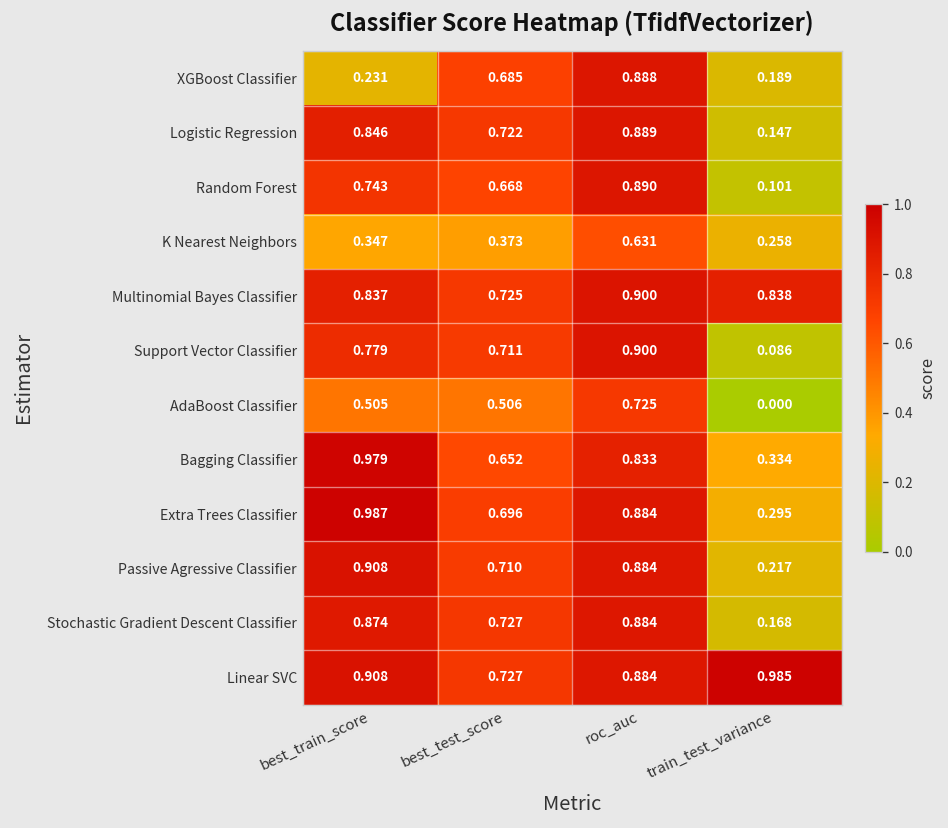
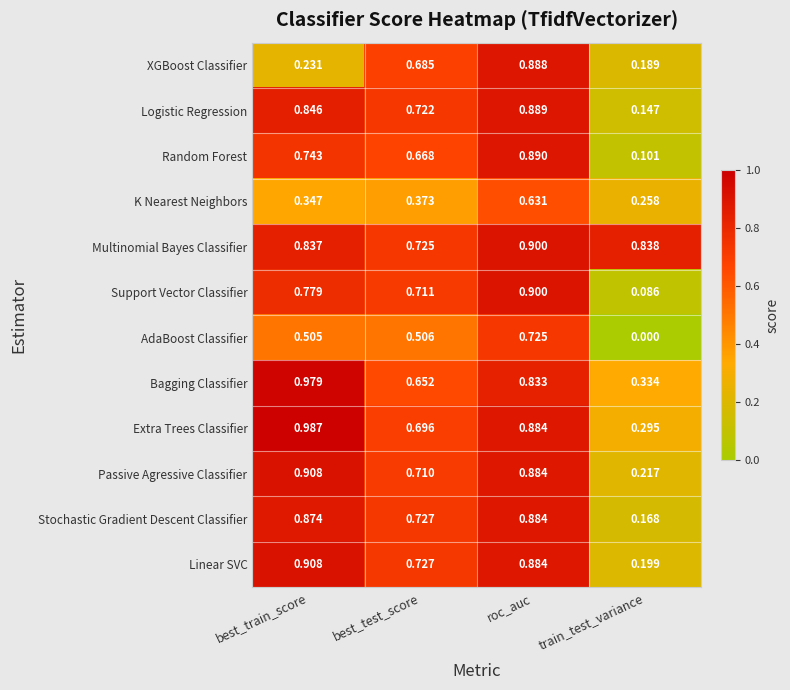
Linear SVC, train_test_variance: 0.985 -> 0.199
